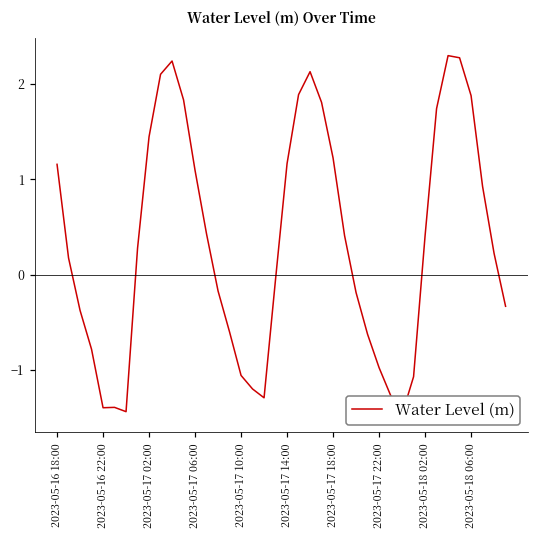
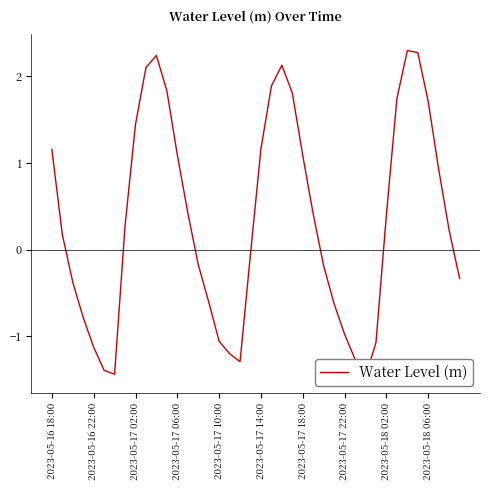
2023-05-16 22:00: -1.4 -> -1.1
2023-05-17 18:00: 1.2 -> 1.1
2023-05-18 06:00: 1.9 -> 1.7
